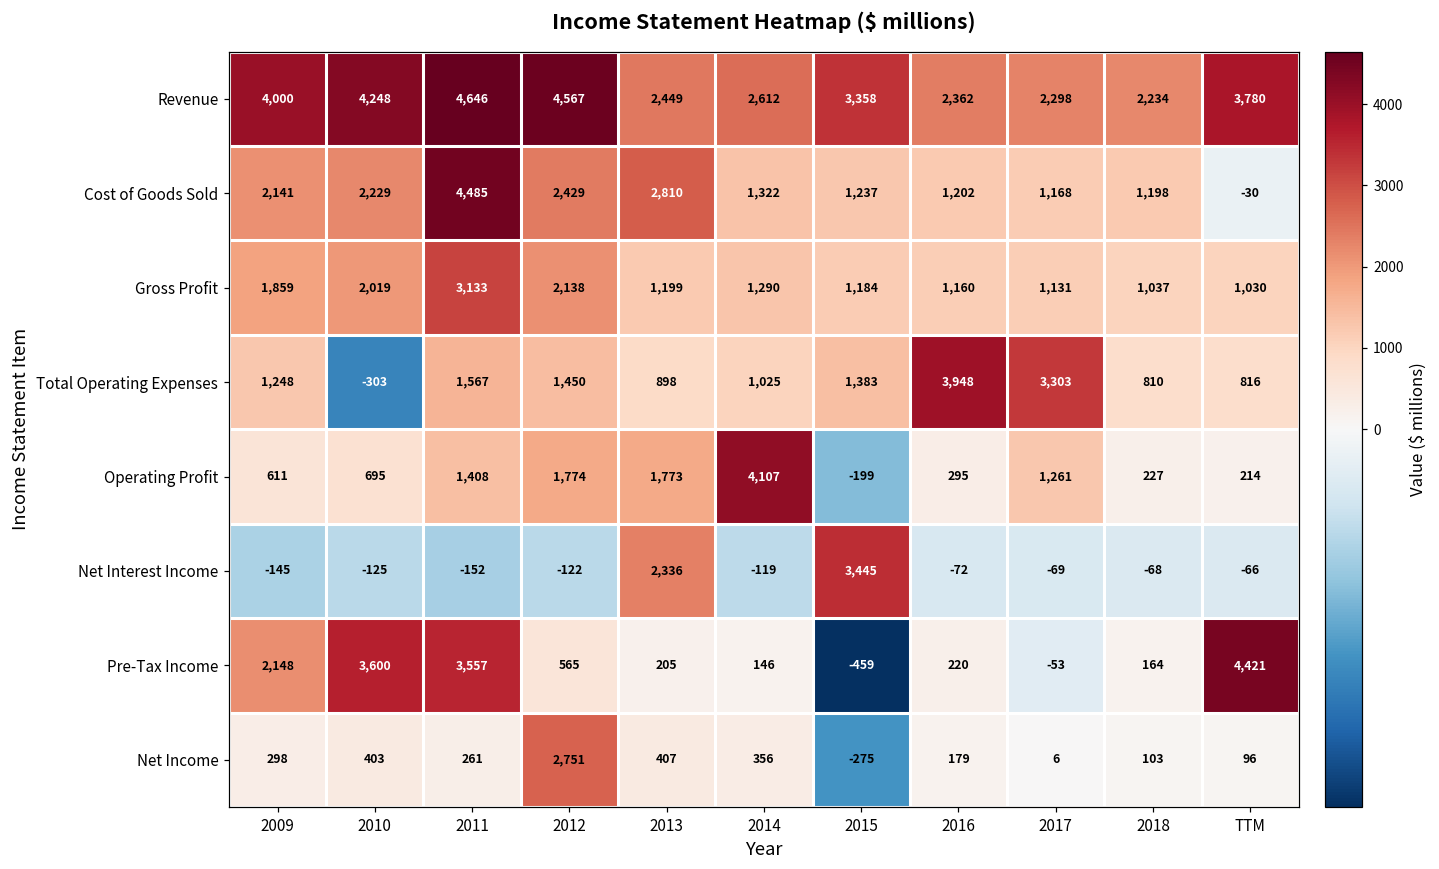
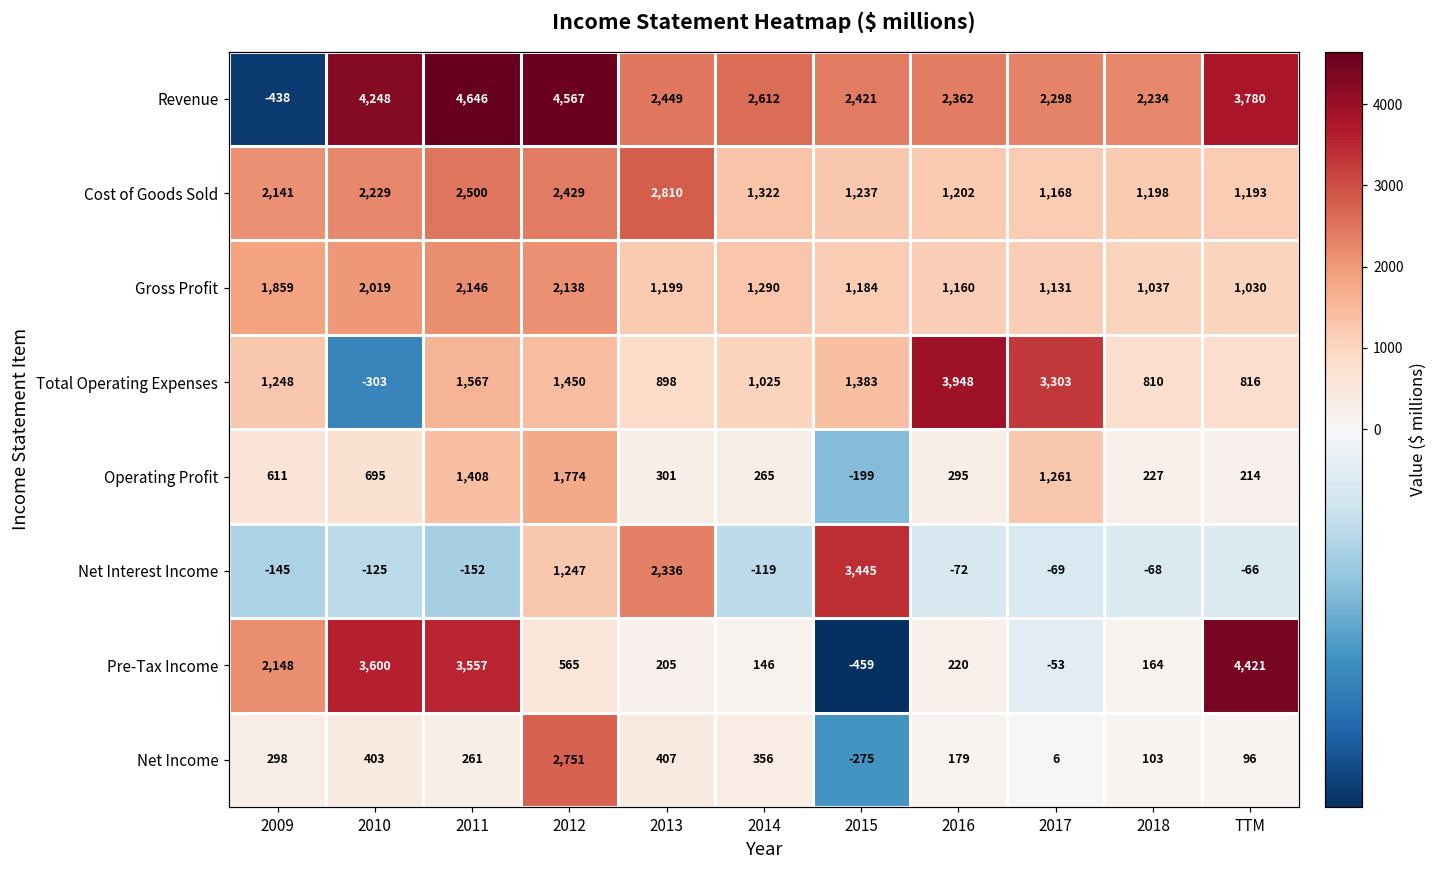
Revenue, 2009: 4,000 -> -438
Revenue, 2015: 3,358 -> 2,421
Cost of Goods Sold, 2011: 4,485 -> 2,500
Cost of Goods Sold, TTM: -30 -> 1,193
Gross Profit, 2011: 3,133 -> 2,146
Operating Profit, 2013: 1,773 -> 301
Operating Profit, 2014: 4,107 -> 265
Net Interest Income, 2012: -122 -> 1,247
